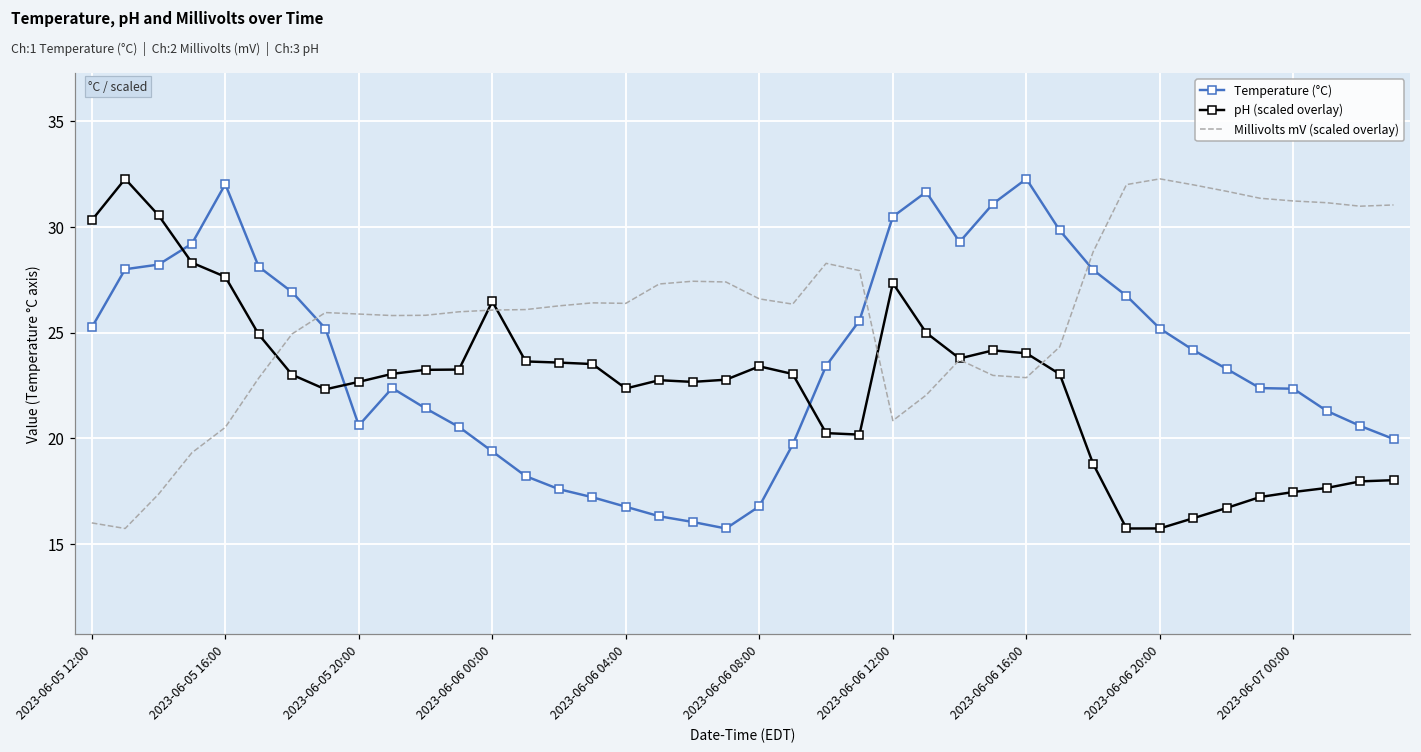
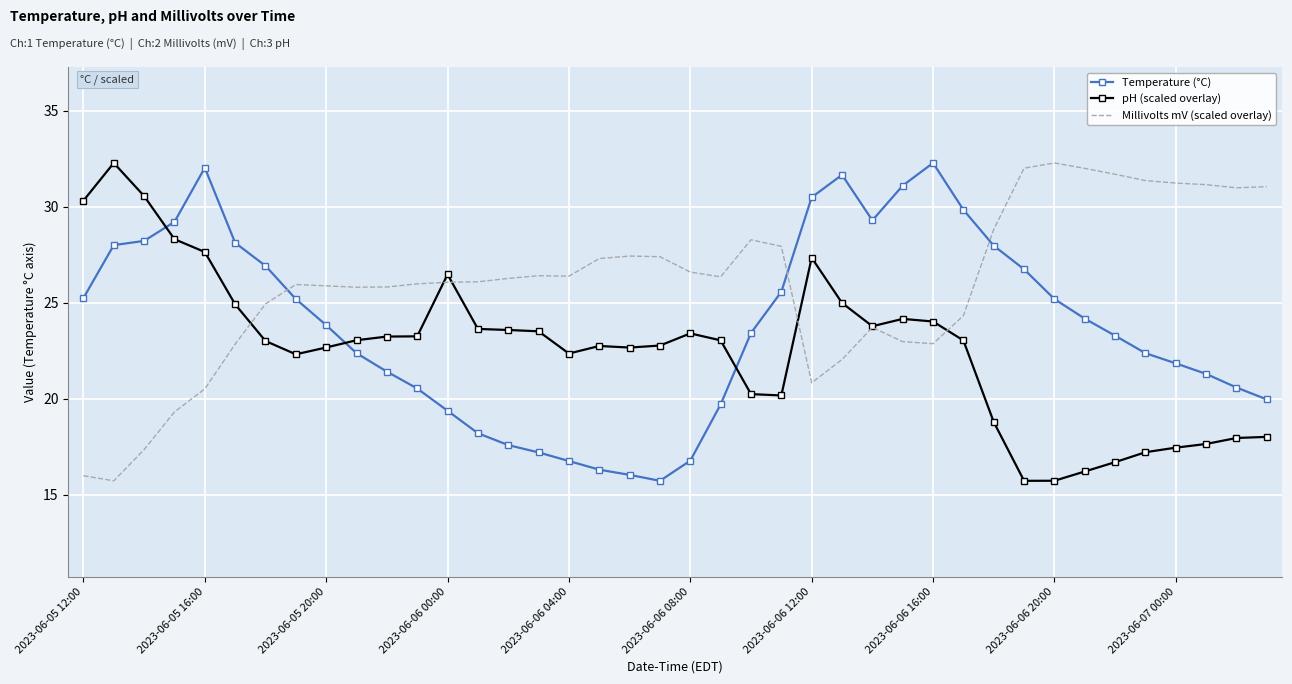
Temperature (°C), 2023-06-05 20:00: 20.6 -> 23.8
Temperature (°C), 2023-06-07 00:00: 22.3 -> 21.8
